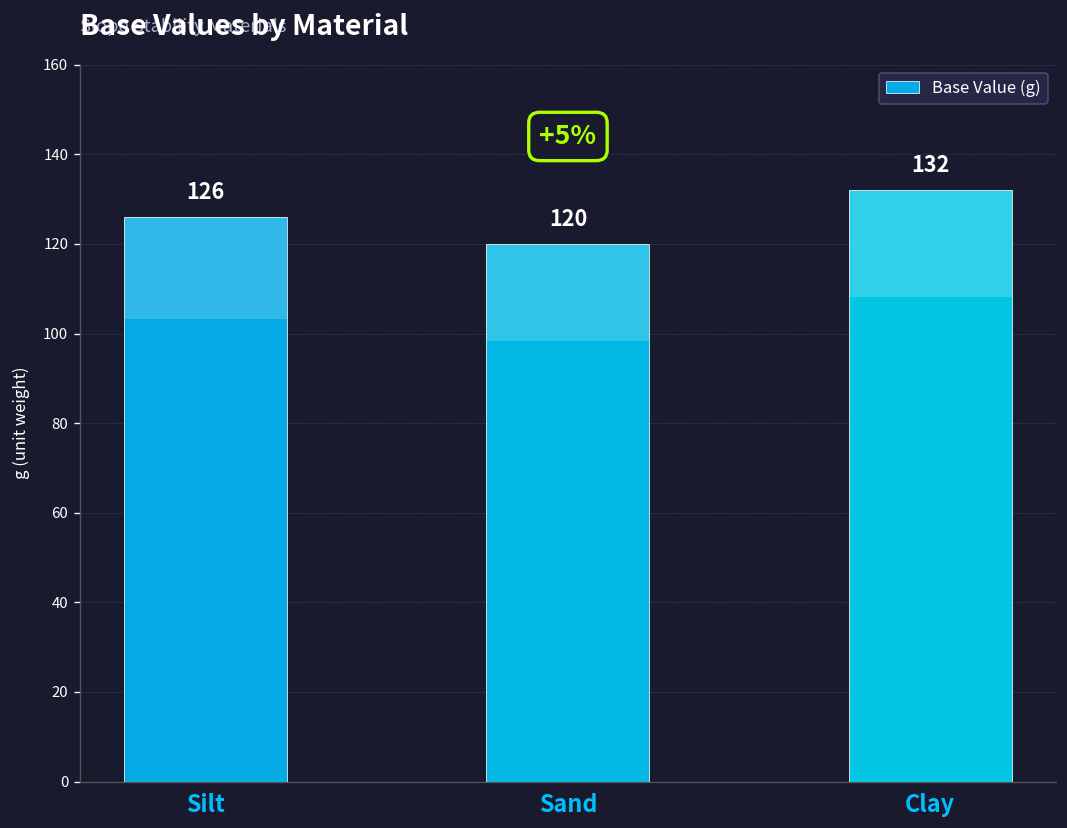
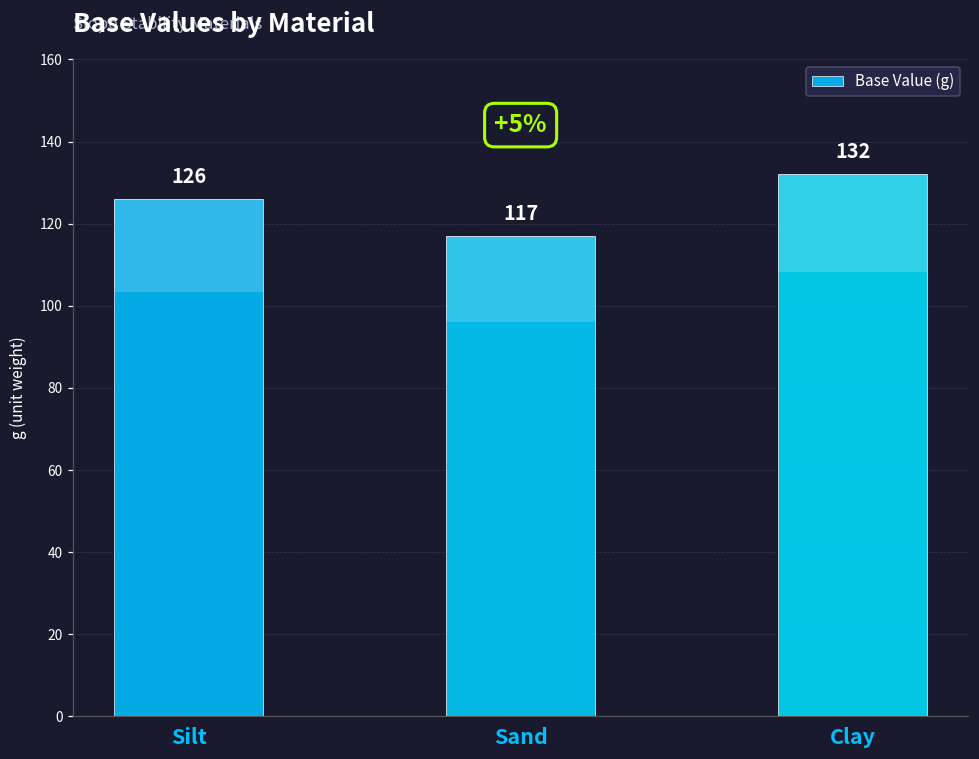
Base Value (g), Sand: 120 -> 117
